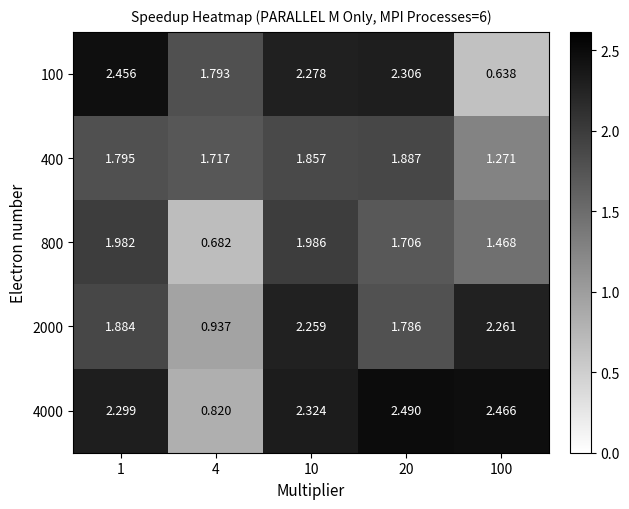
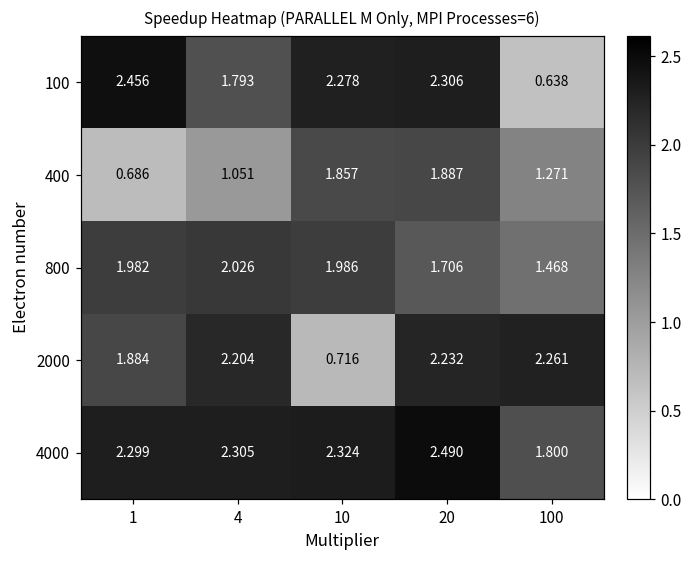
400, 1: 1.795 -> 0.686
400, 4: 1.717 -> 1.051
800, 4: 0.682 -> 2.026
2000, 4: 0.937 -> 2.204
2000, 10: 2.259 -> 0.716
2000, 20: 1.786 -> 2.232
4000, 4: 0.820 -> 2.305
4000, 100: 2.466 -> 1.800
